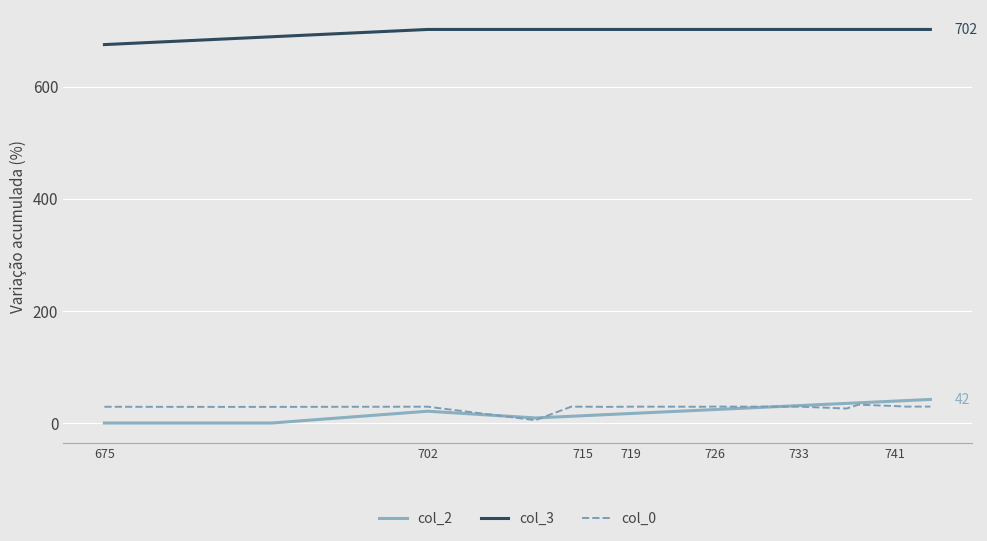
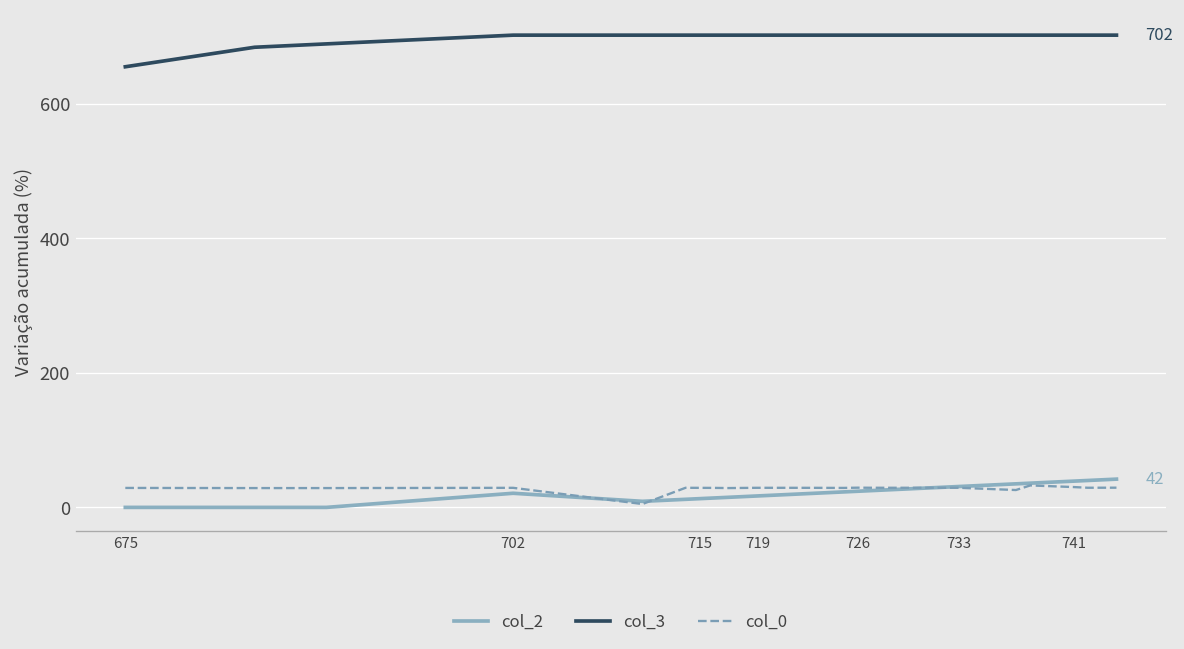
col_3, 675: 680 -> 660
